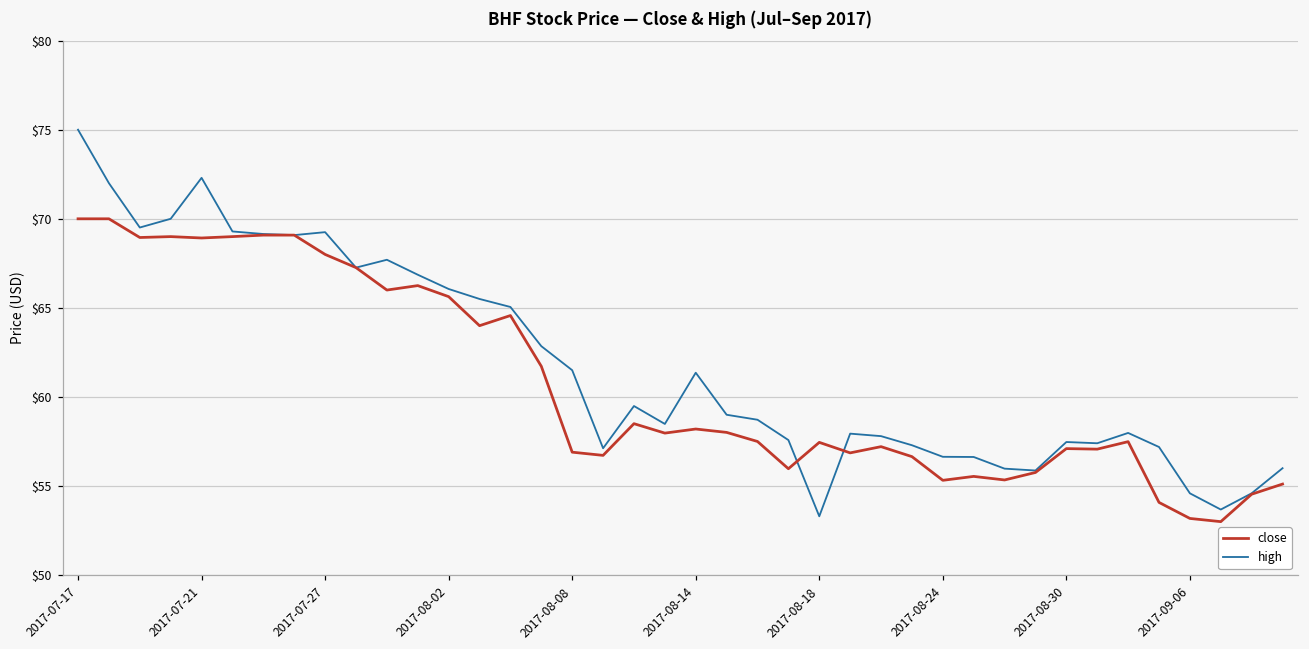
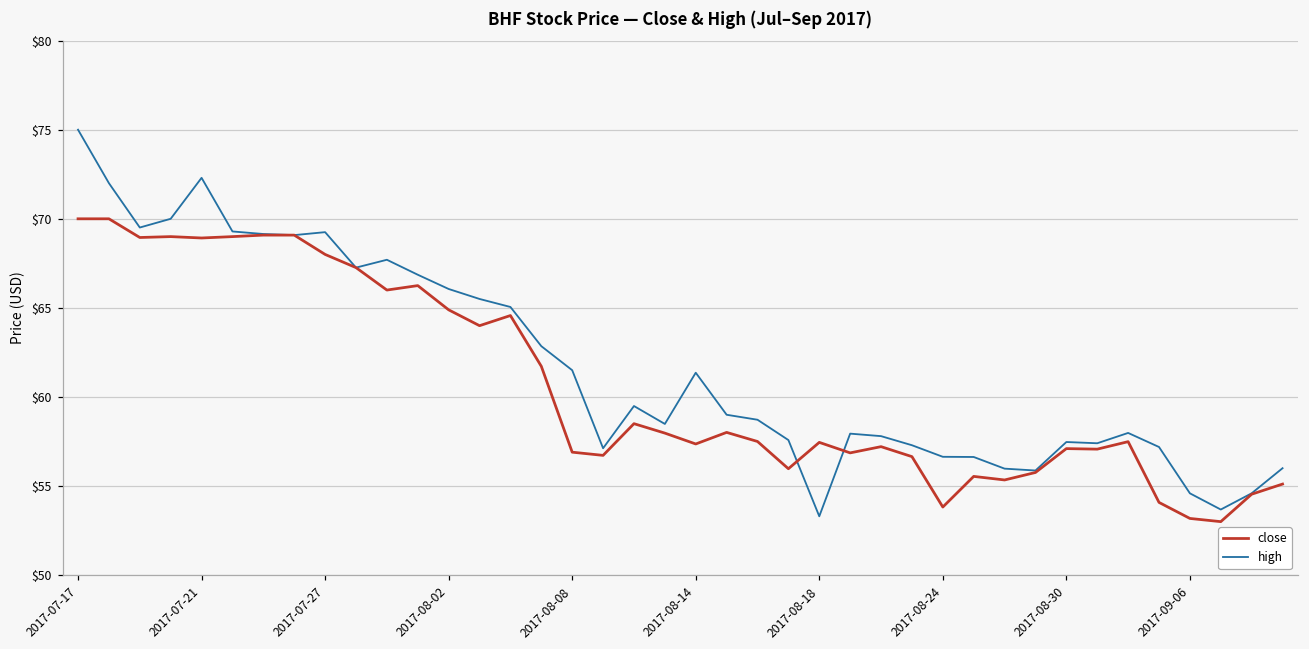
close, 2017-08-02: $65.6 -> $64.9
close, 2017-08-14: $58.2 -> $57.4
close, 2017-08-24: $55.3 -> $53.8
